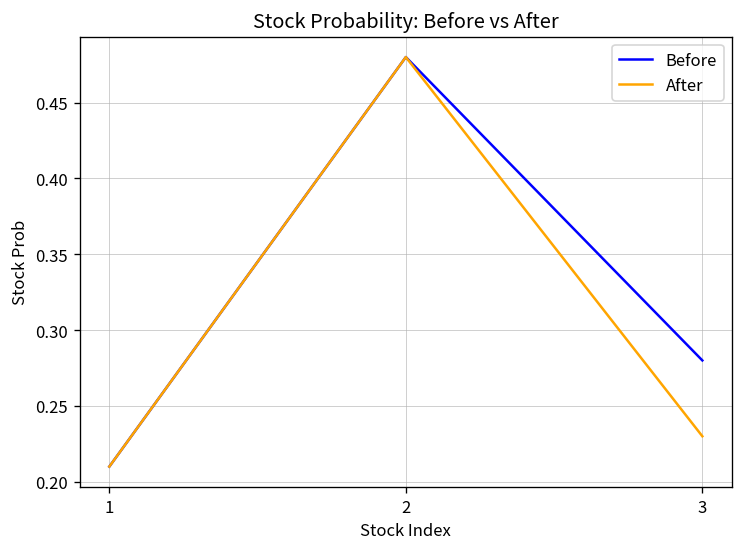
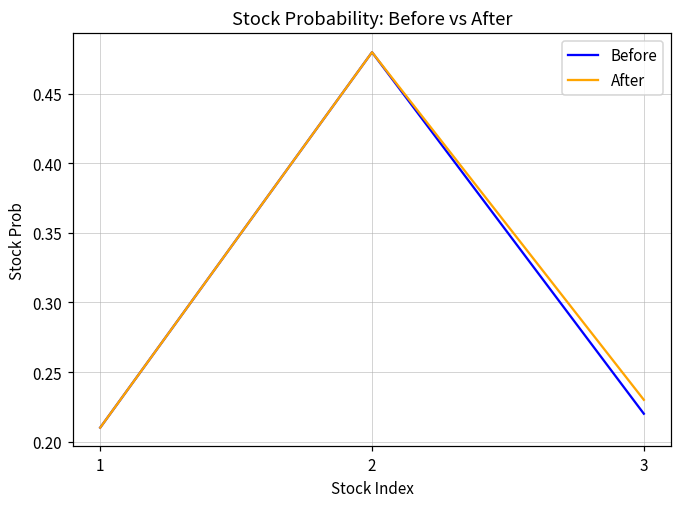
Before, 3: 0.28 -> 0.22
